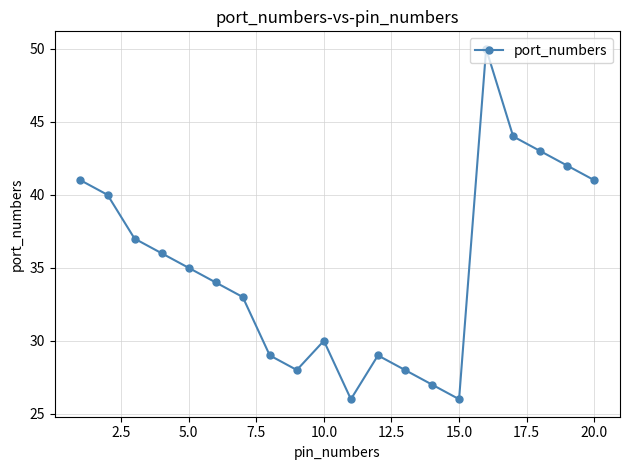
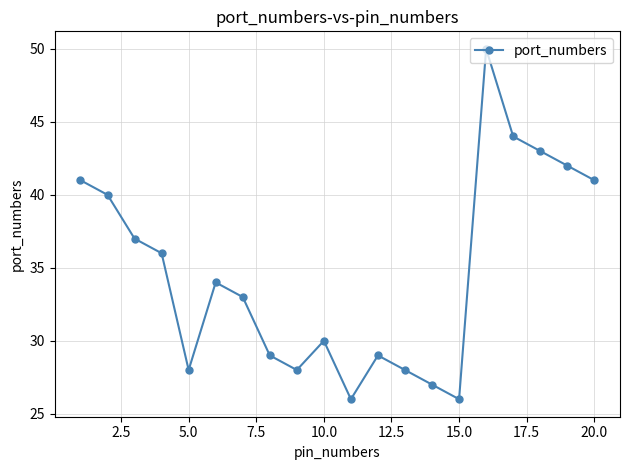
5.0: 35 -> 28
